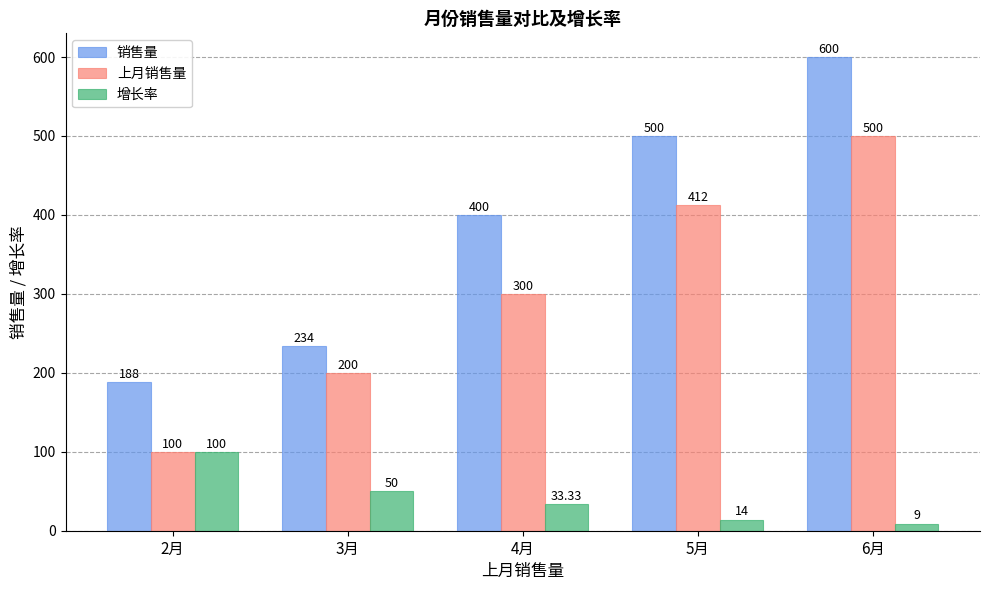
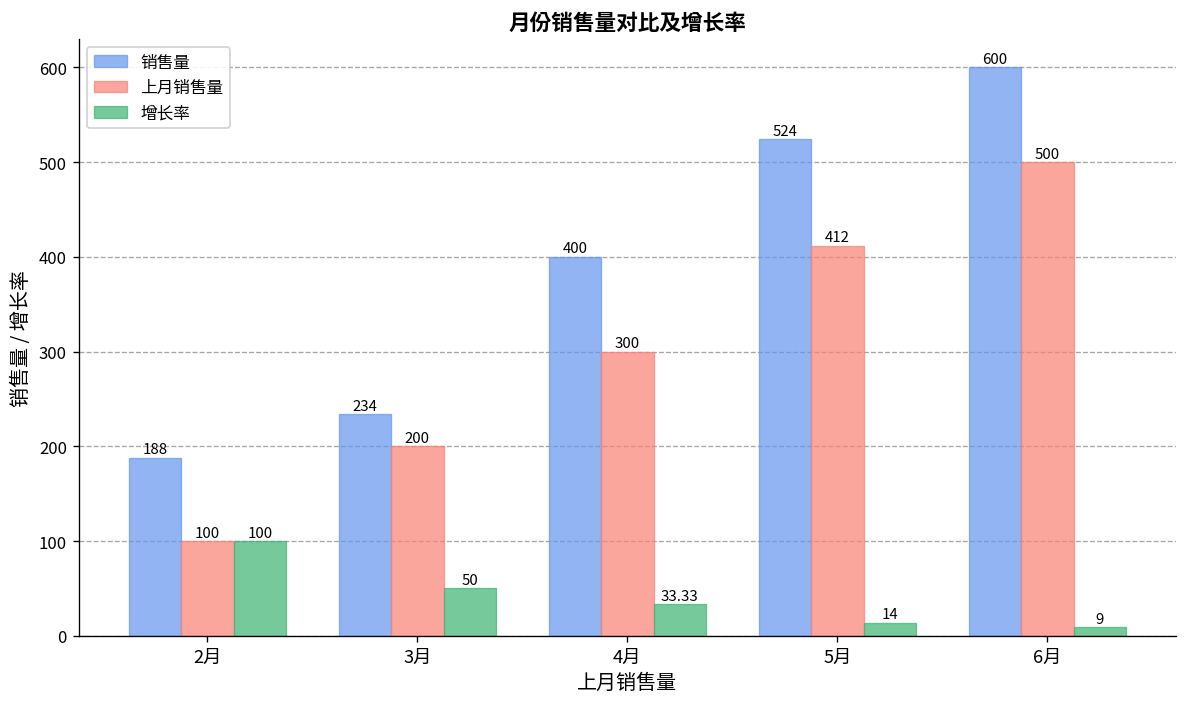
销售量, 5月: 500 -> 524
